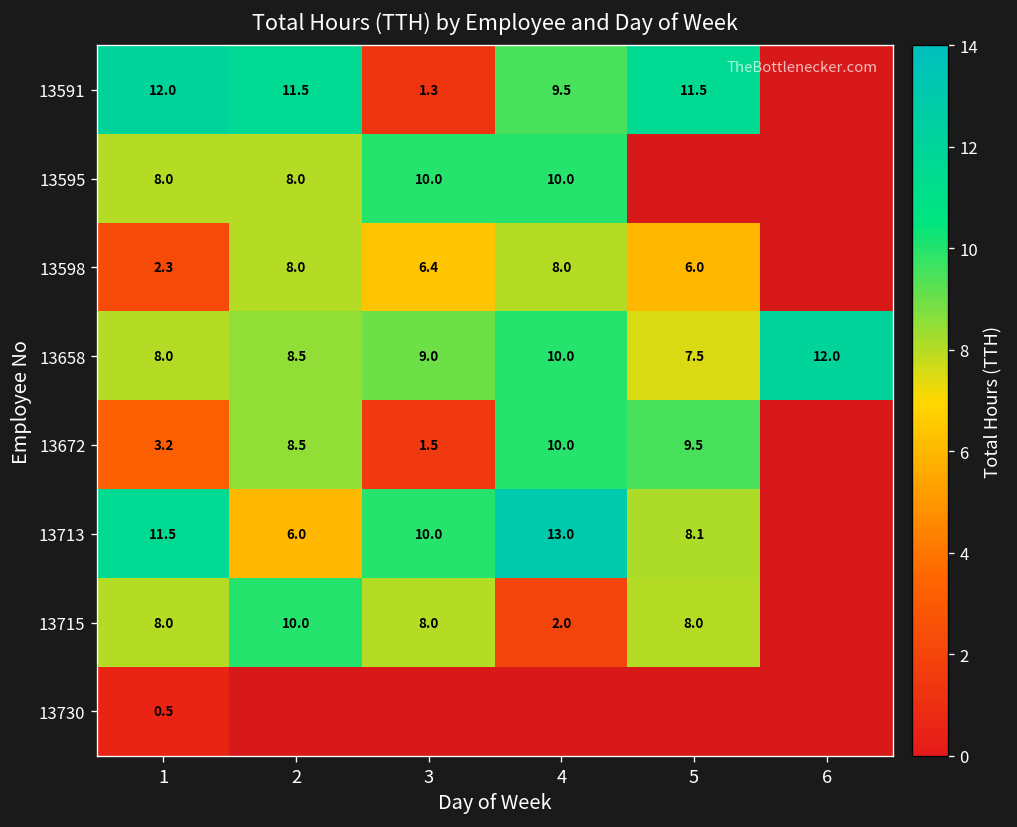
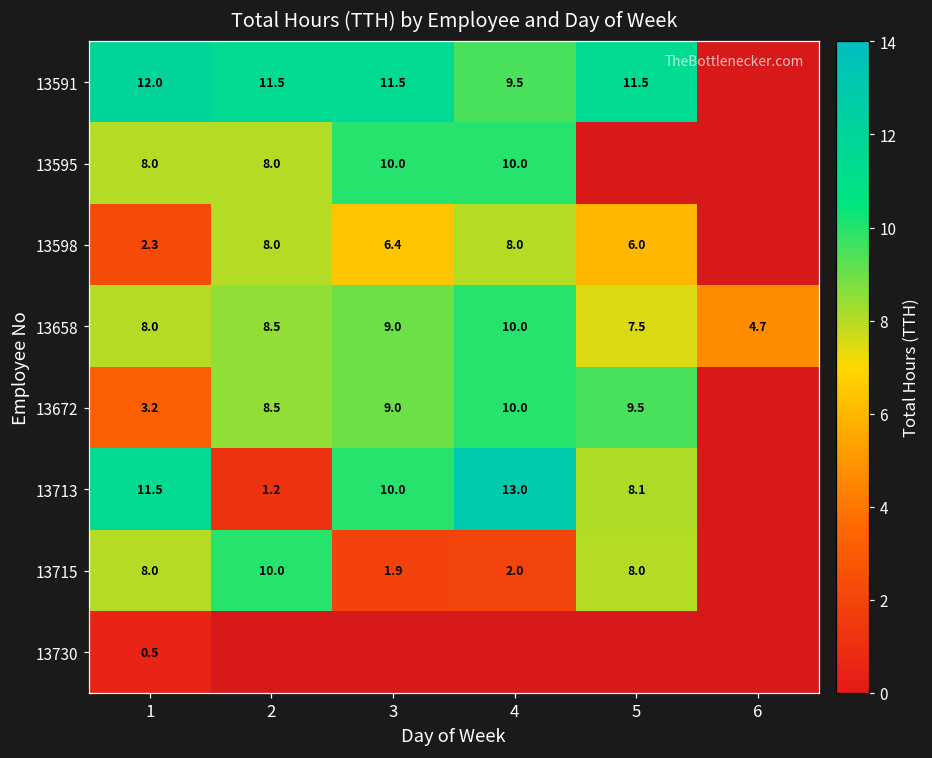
13591, 3: 1.3 -> 11.5
13658, 6: 12.0 -> 4.7
13672, 3: 1.5 -> 9.0
13713, 2: 6.0 -> 1.2
13715, 3: 8.0 -> 1.9
